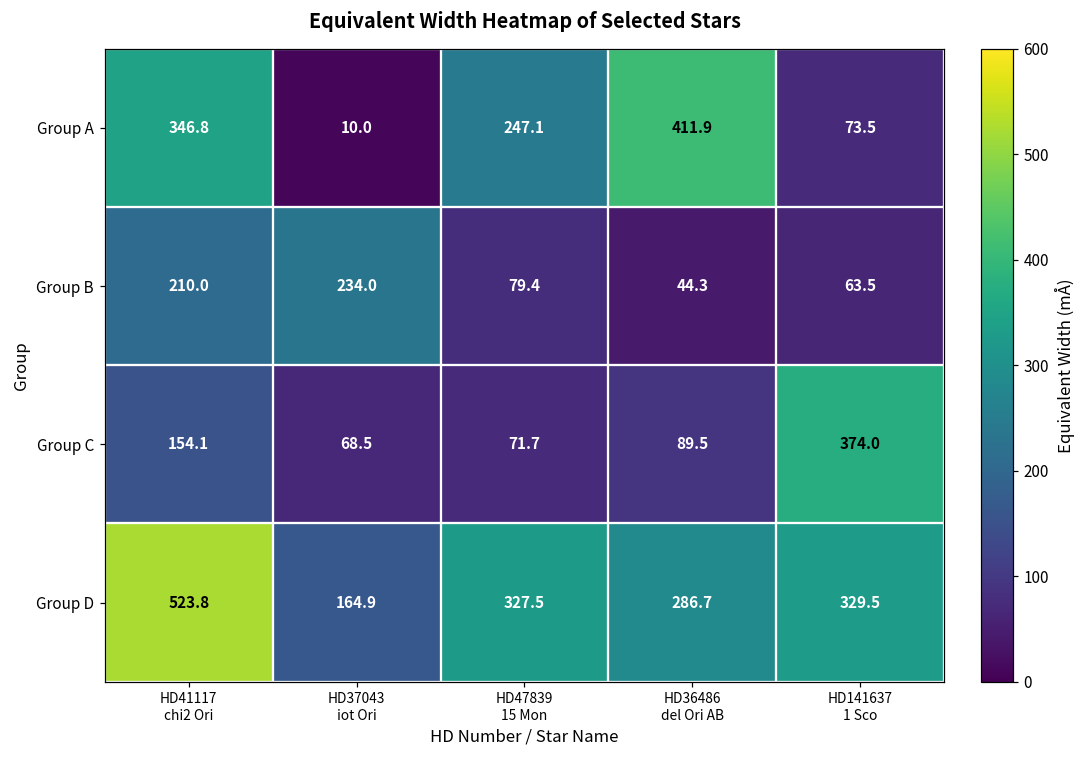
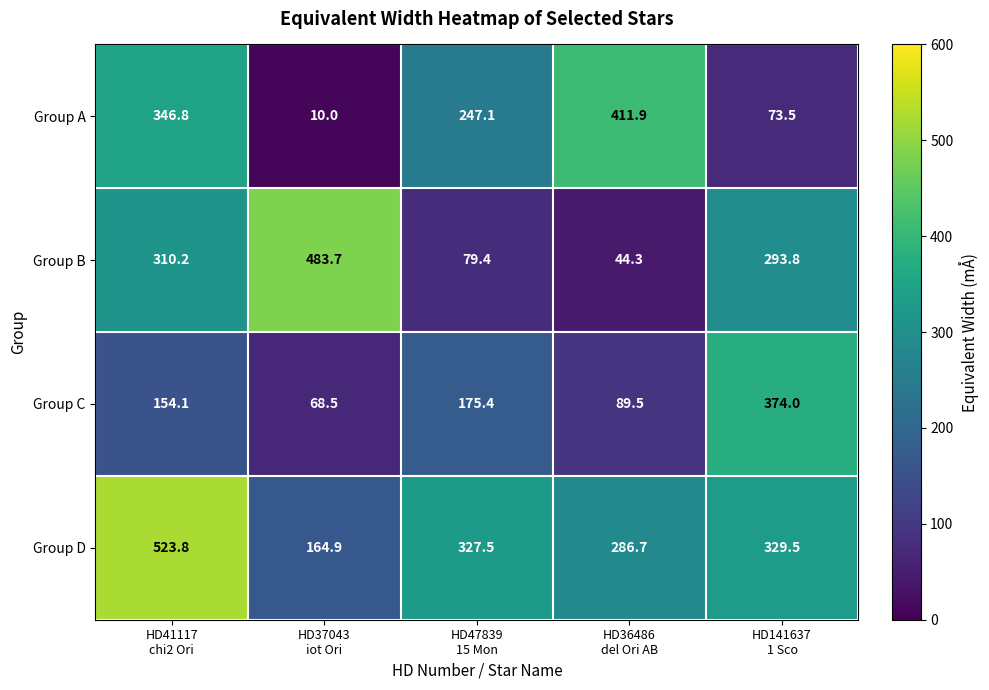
Group B, HD41117 chi2 Ori: 210.0 -> 310.2
Group B, HD37043 iot Ori: 234.0 -> 483.7
Group B, HD141637 1 Sco: 63.5 -> 293.8
Group C, HD47839 15 Mon: 71.7 -> 175.4
